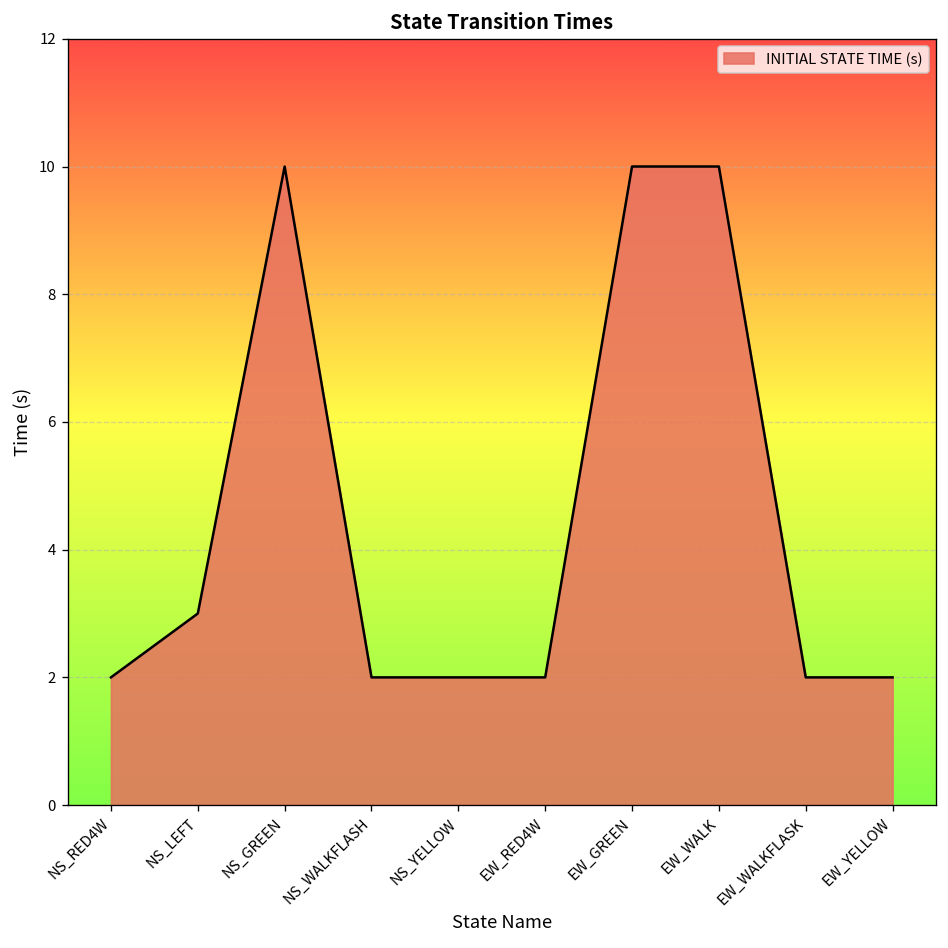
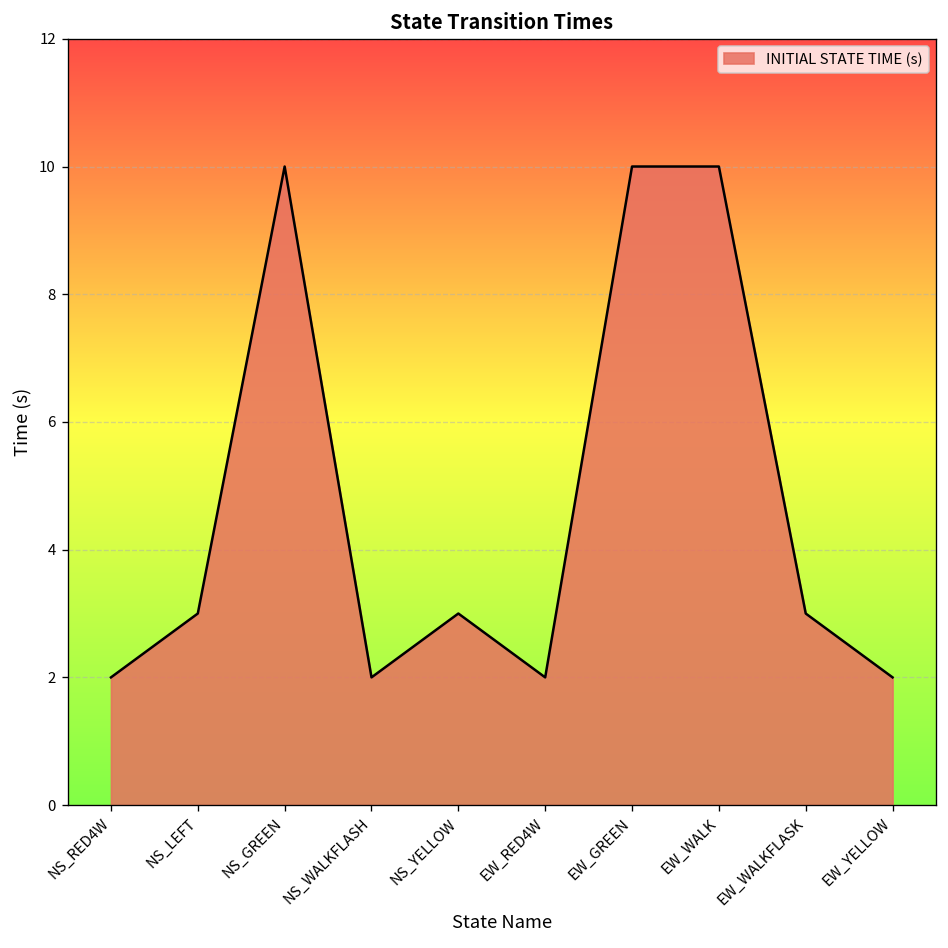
NS_YELLOW: 2 -> 3
EW_WALKFLASK: 2 -> 3
